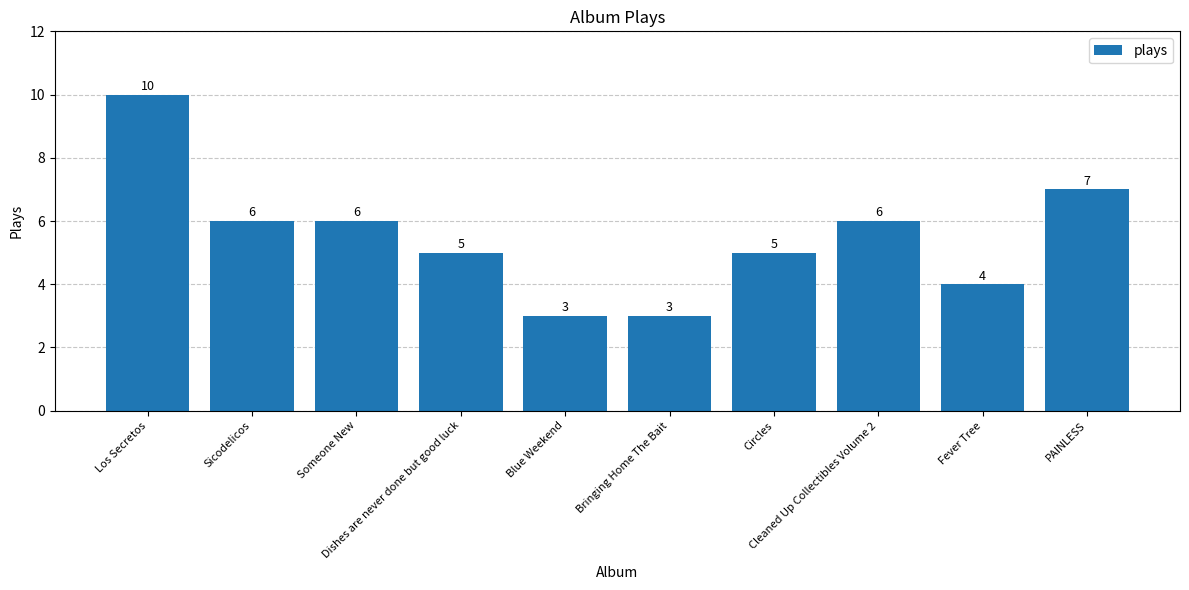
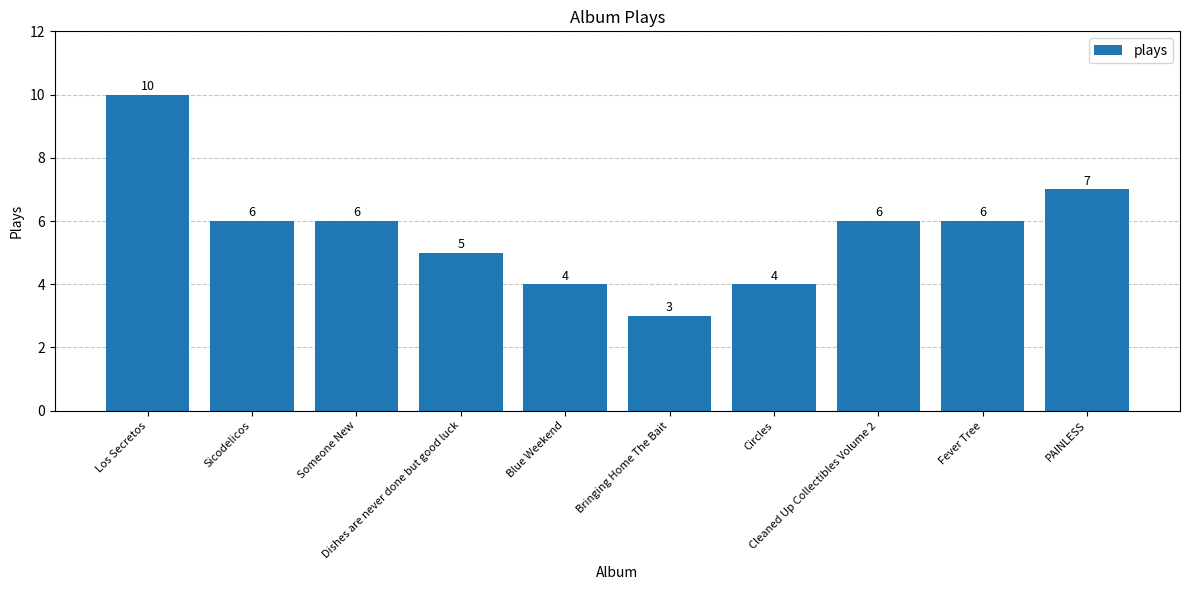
Blue Weekend: 3 -> 4
Circles: 5 -> 4
Fever Tree: 4 -> 6
